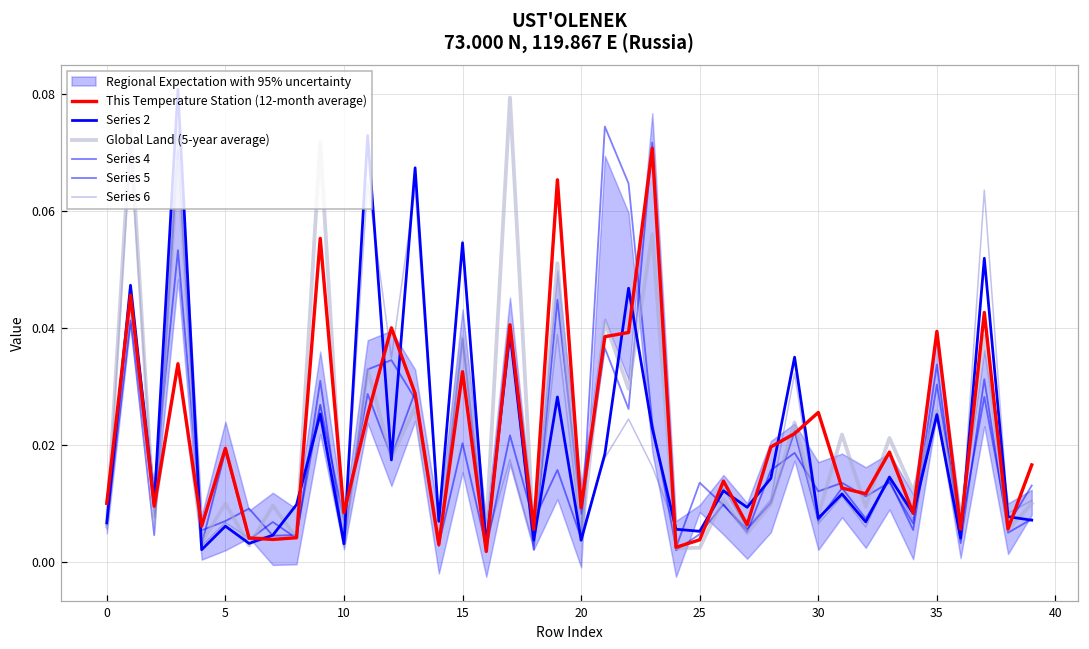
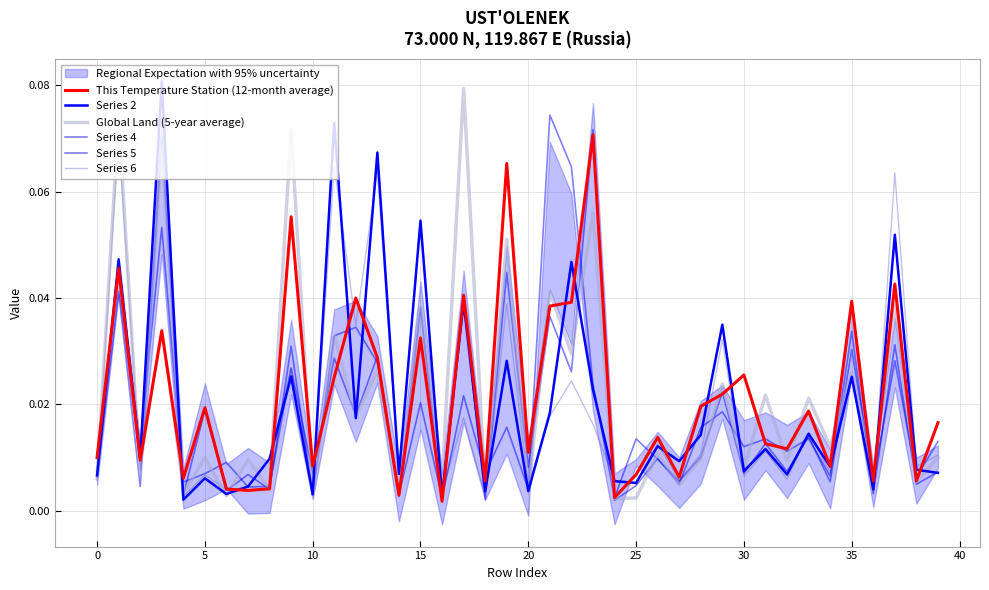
This Temperature Station (12-month average), 20: 0.009 -> 0.011
This Temperature Station (12-month average), 25: 0.004 -> 0.007
